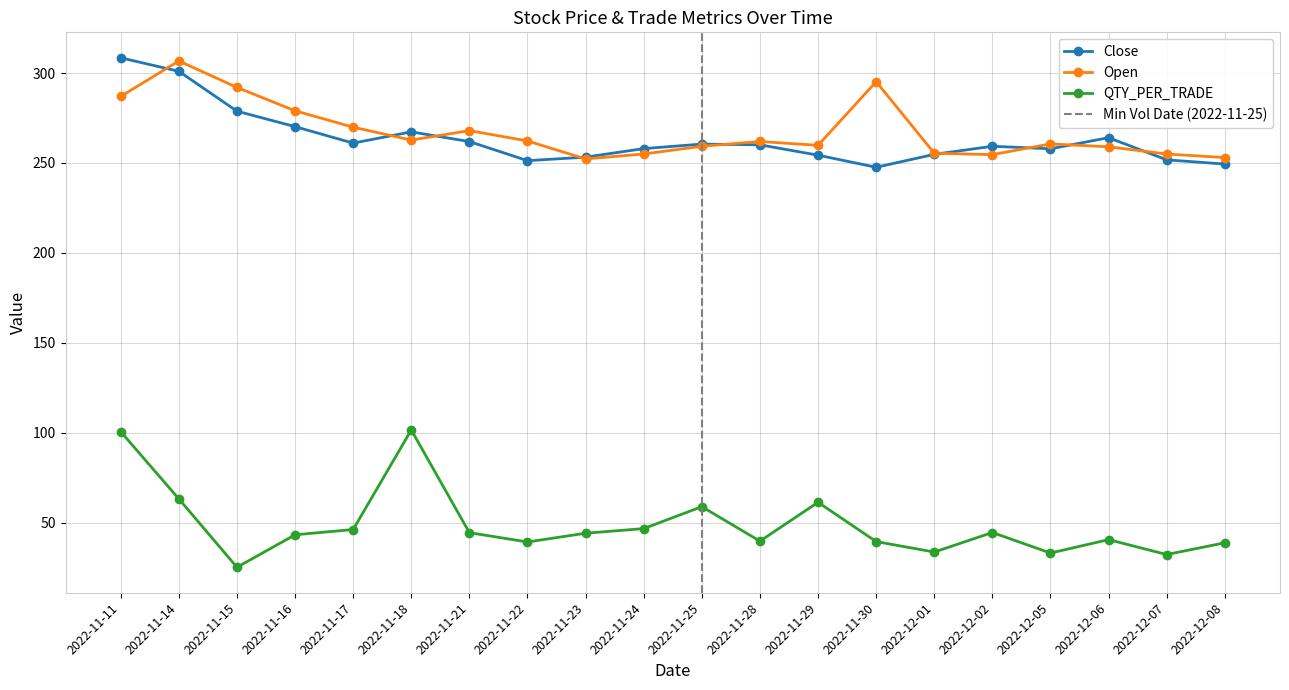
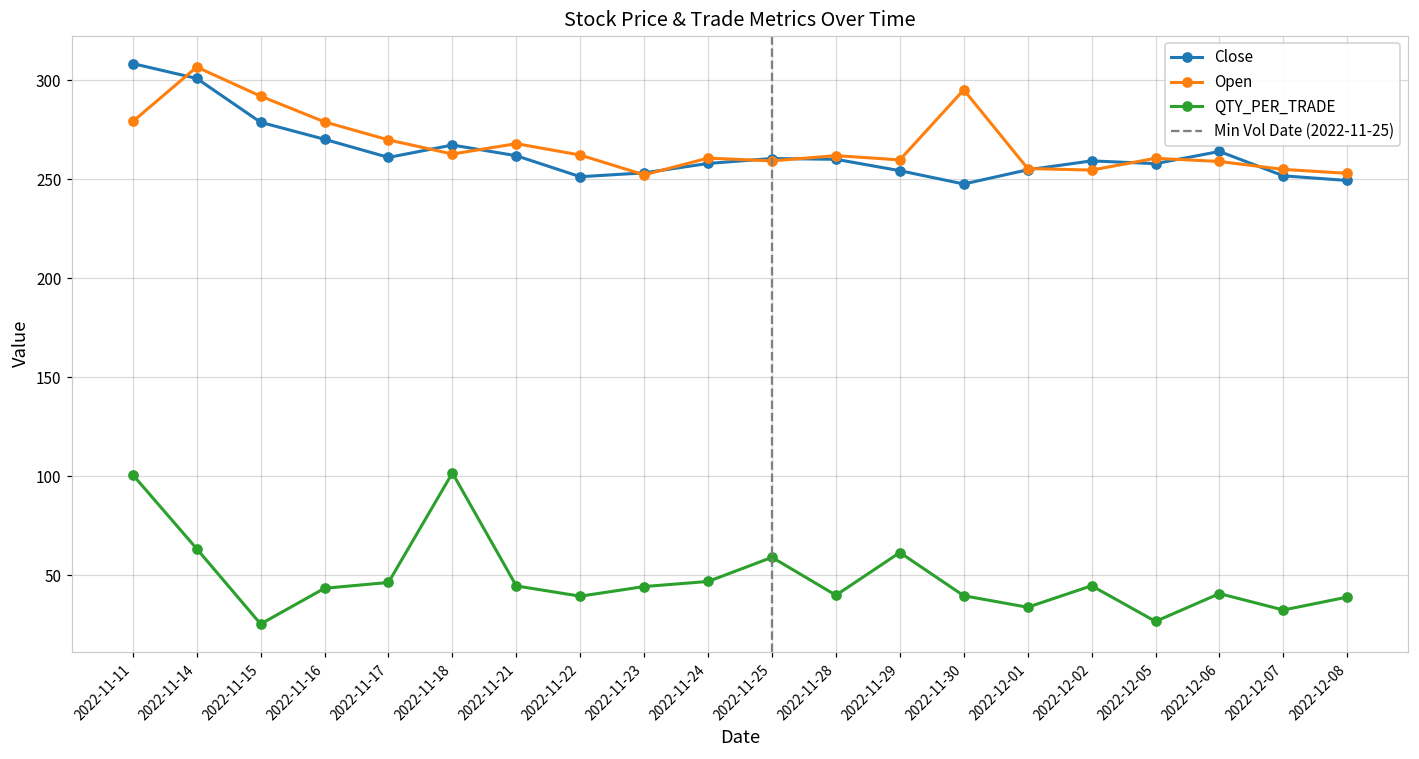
Open, 2022-11-11: 287 -> 279
Open, 2022-11-24: 255 -> 261
QTY_PER_TRADE, 2022-12-05: 33 -> 27
